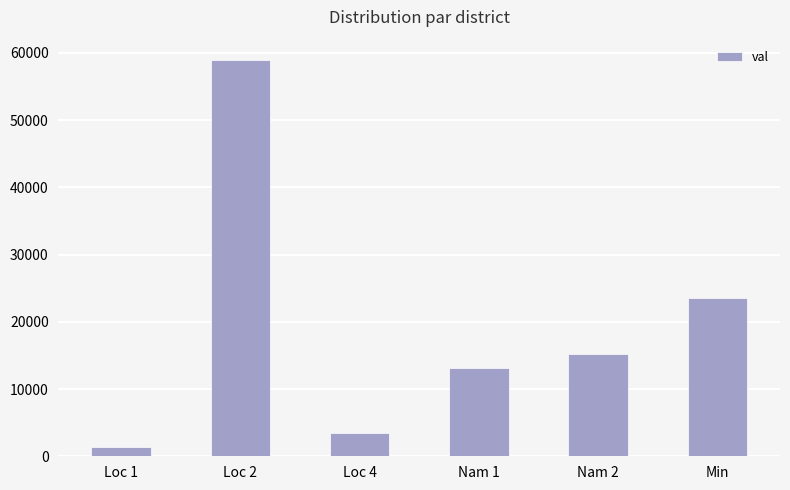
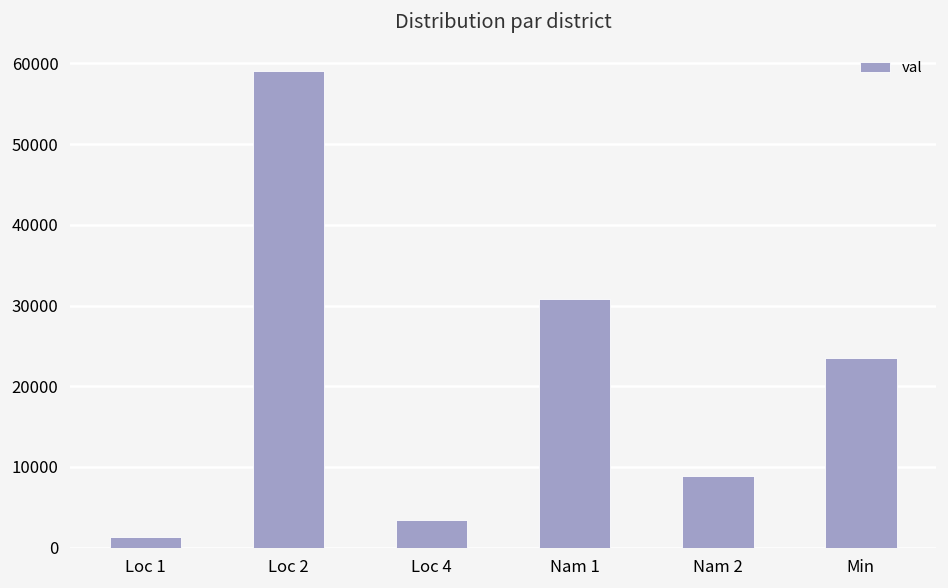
Nam 1: 13000 -> 31000
Nam 2: 15000 -> 9000
